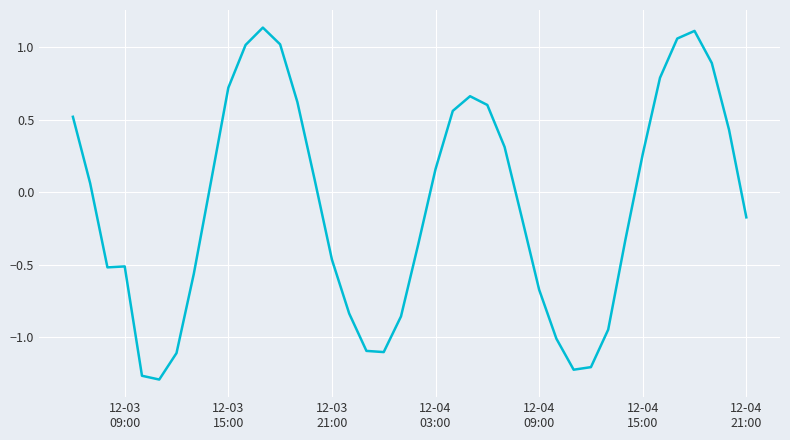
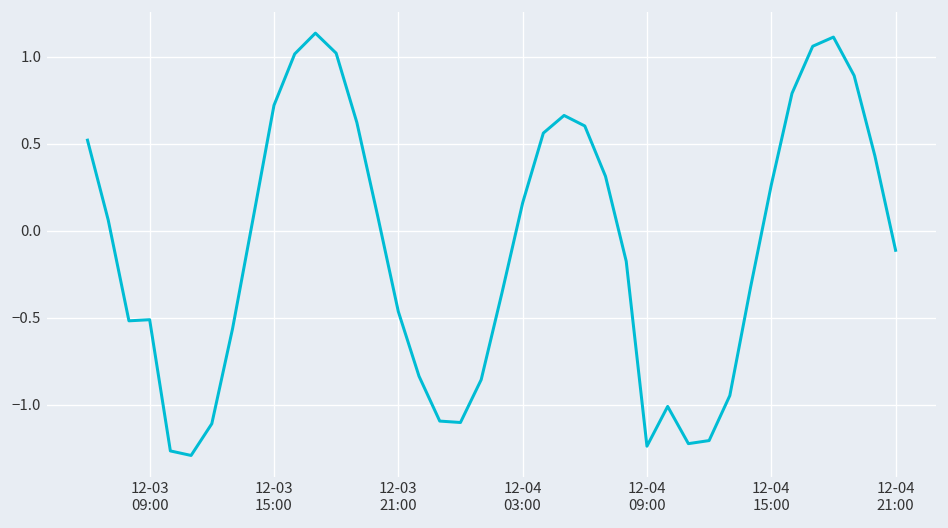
12-04 09:00: -0.67 -> -1.24
12-04 21:00: -0.17 -> -0.11
